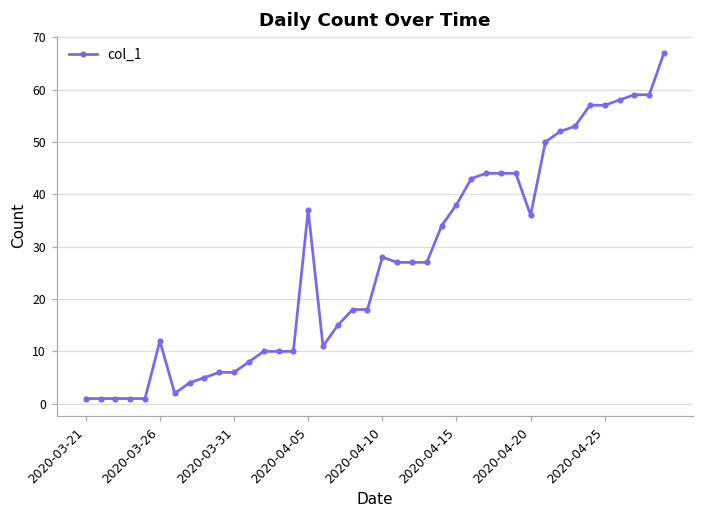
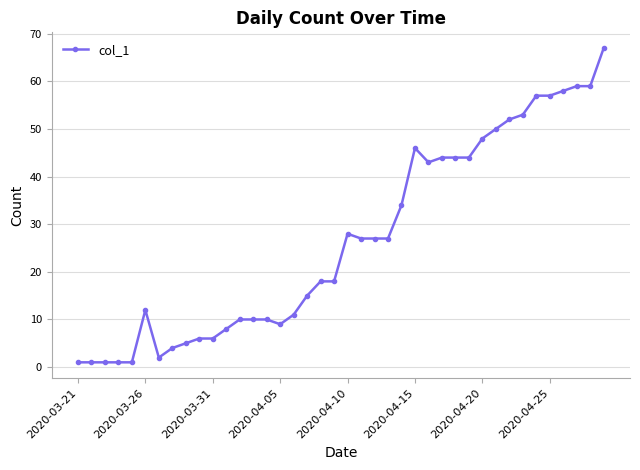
2020-04-05: 37 -> 9
2020-04-15: 38 -> 46
2020-04-20: 36 -> 48
